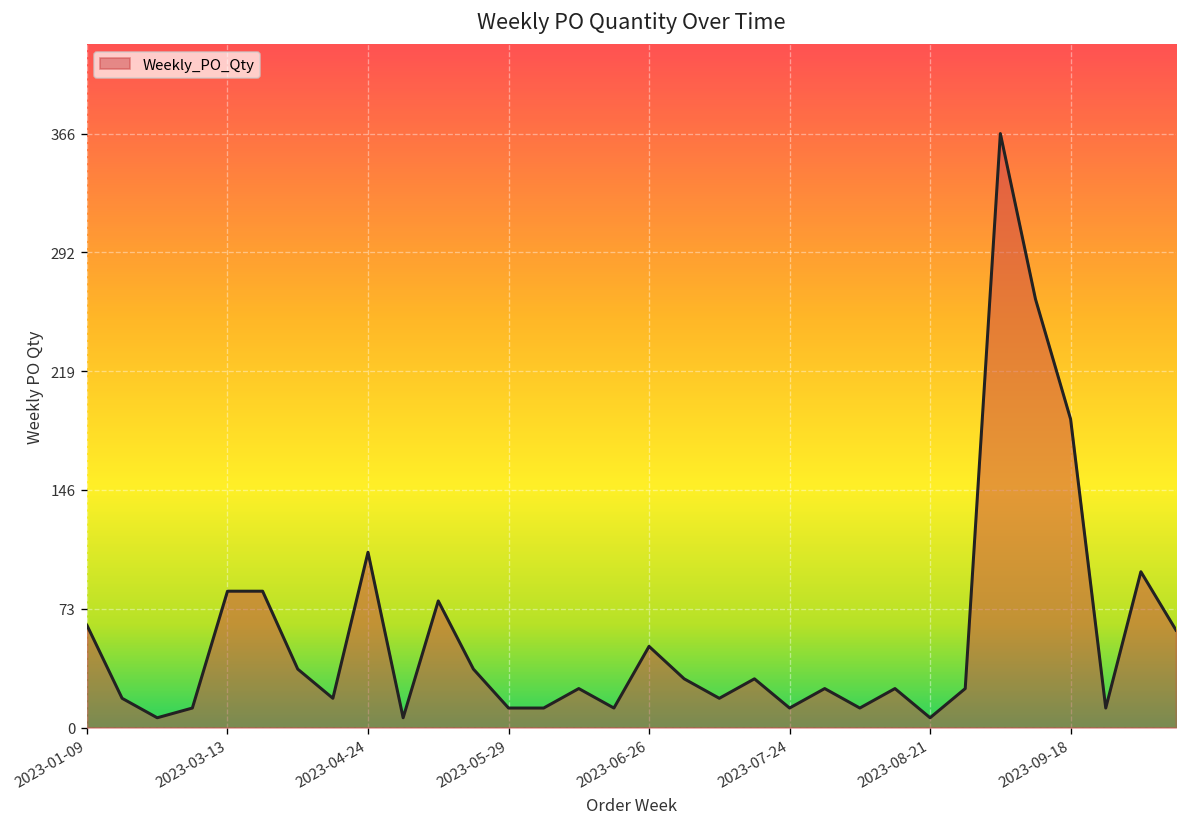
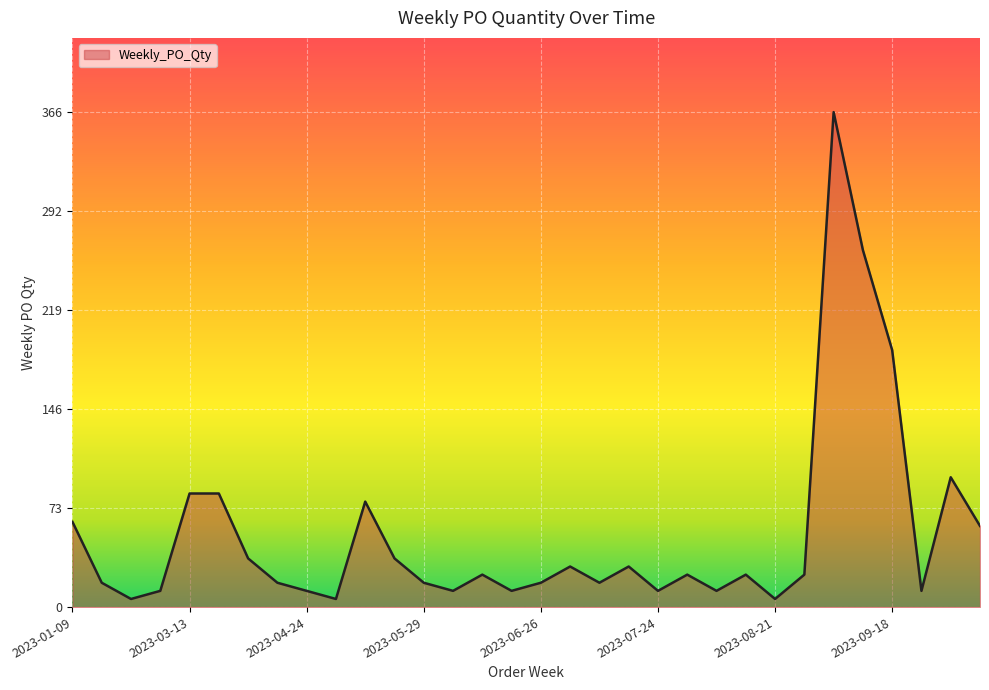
2023-04-24: 108 -> 12
2023-05-29: 12 -> 18
2023-06-26: 50 -> 18
